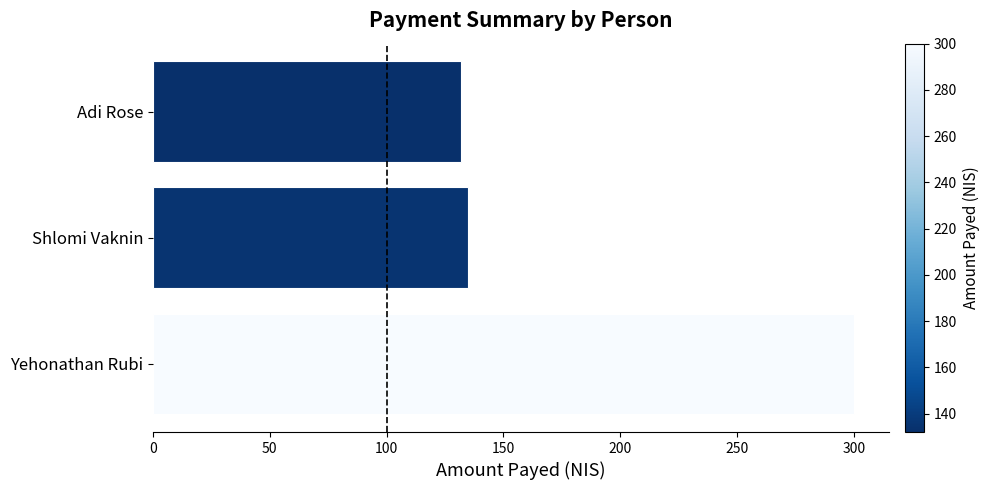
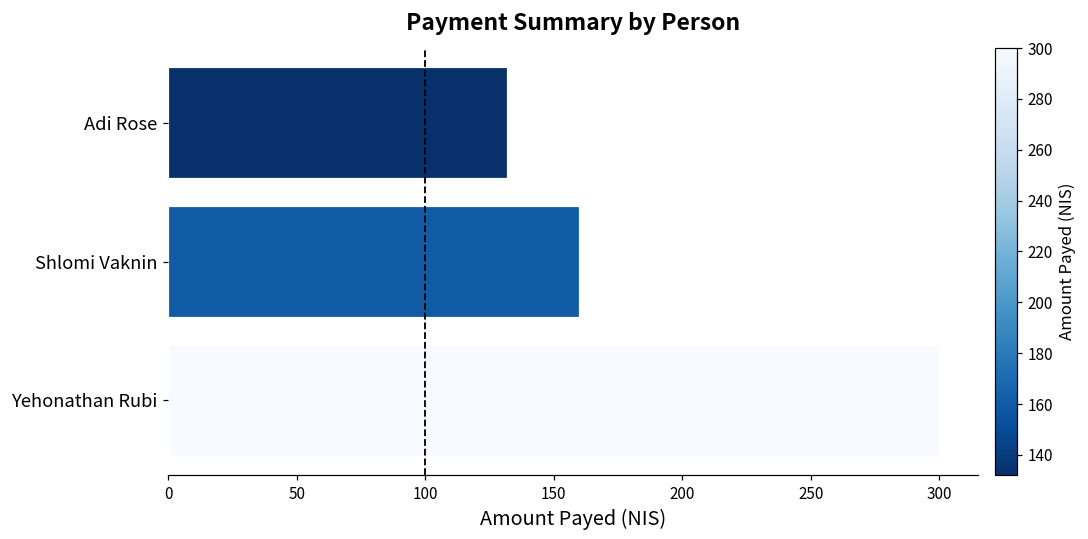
Shlomi Vaknin: 135 -> 160
